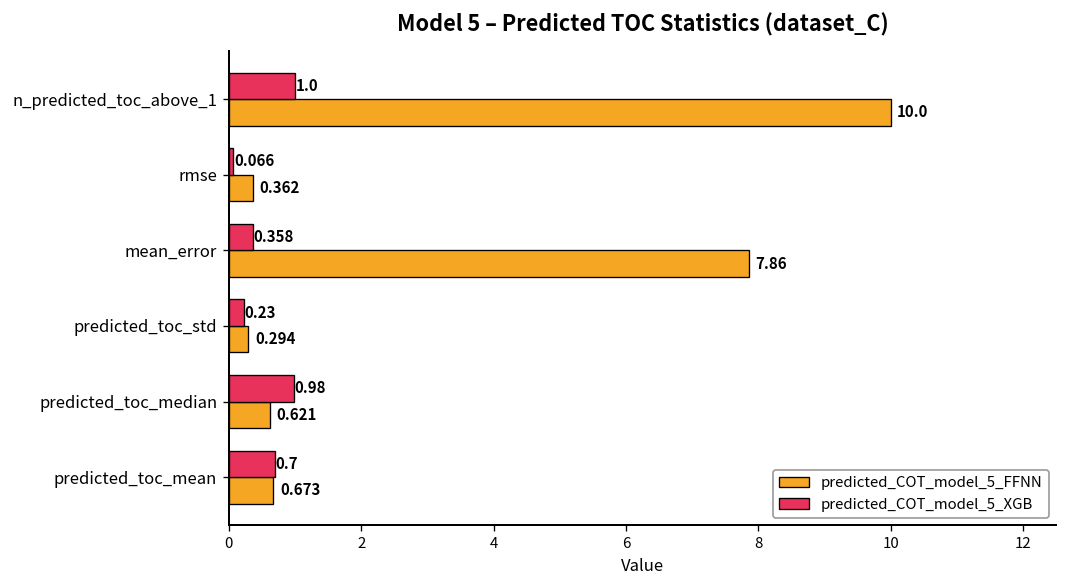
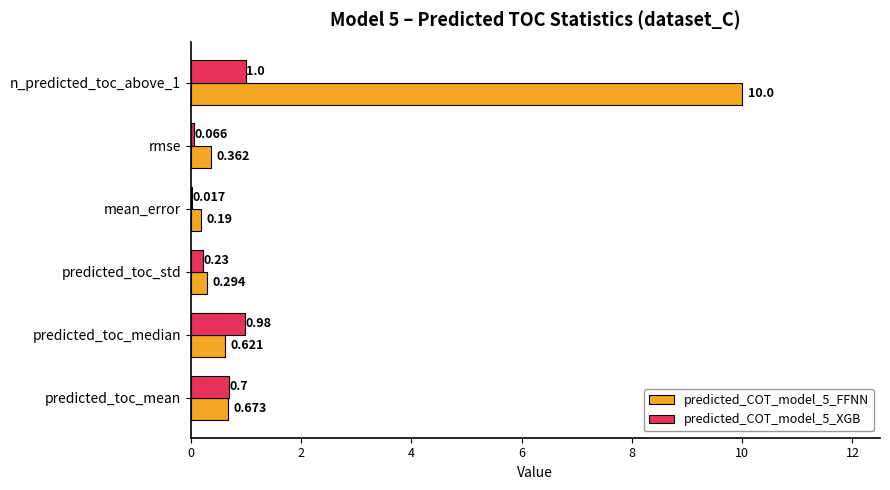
predicted_COT_model_5_XGB, mean_error: 0.358 -> 0.017
predicted_COT_model_5_FFNN, mean_error: 7.86 -> 0.19
